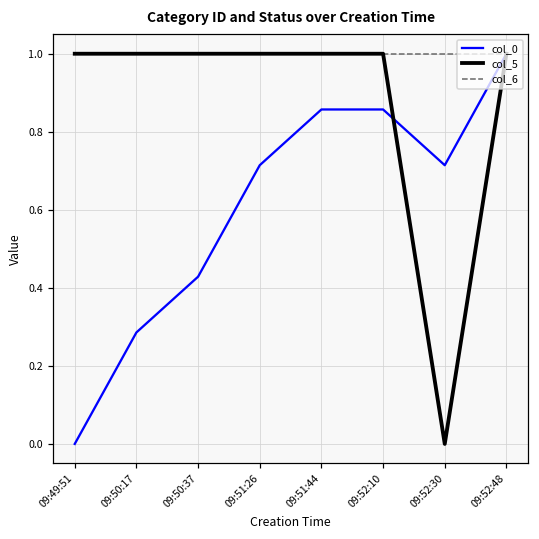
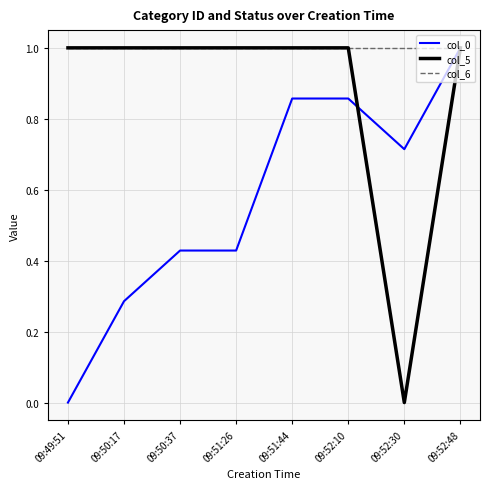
col_0, 09:51:26: 0.71 -> 0.43
